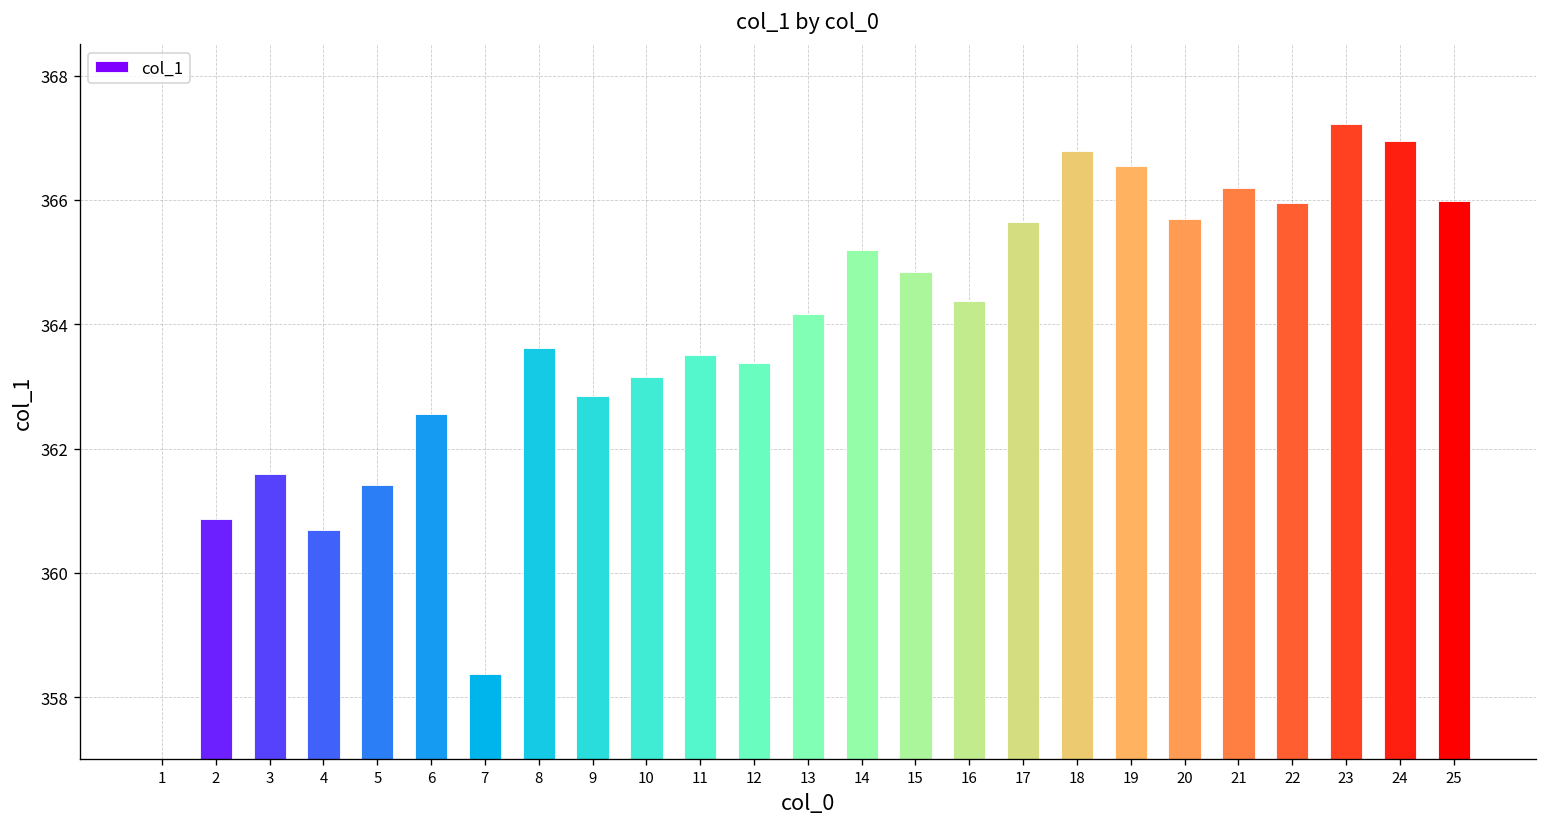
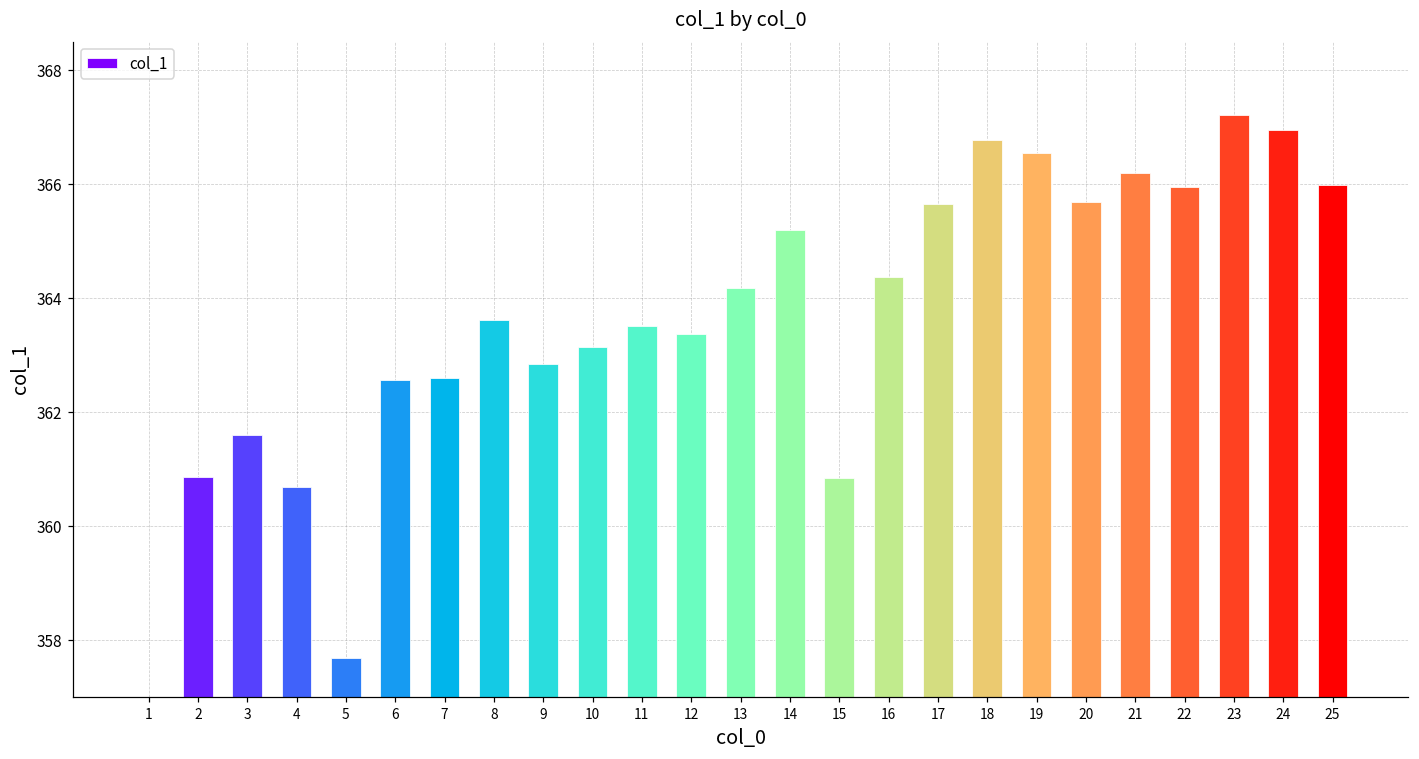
5: 361.4 -> 357.7
7: 358.4 -> 362.6
15: 364.8 -> 360.9
